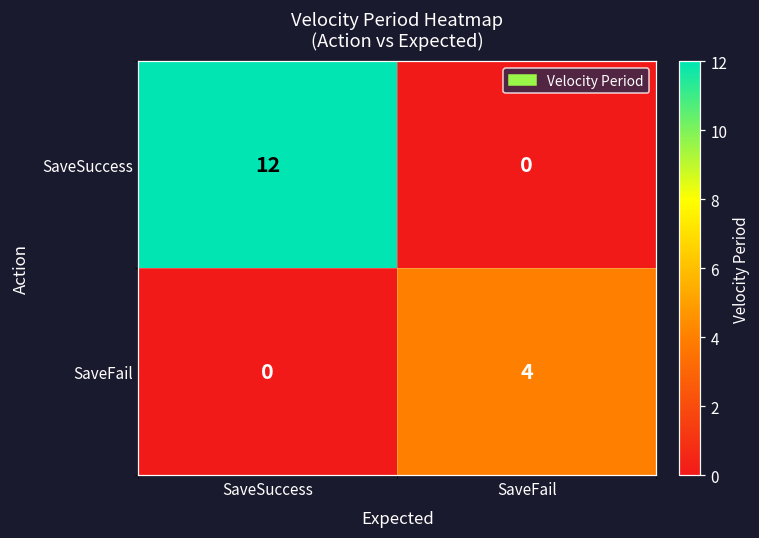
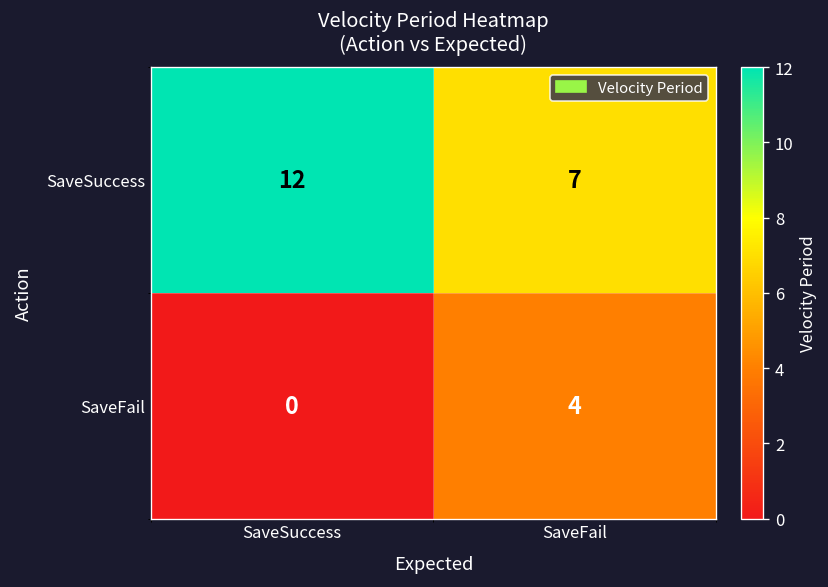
SaveSuccess, SaveFail: 0 -> 7
